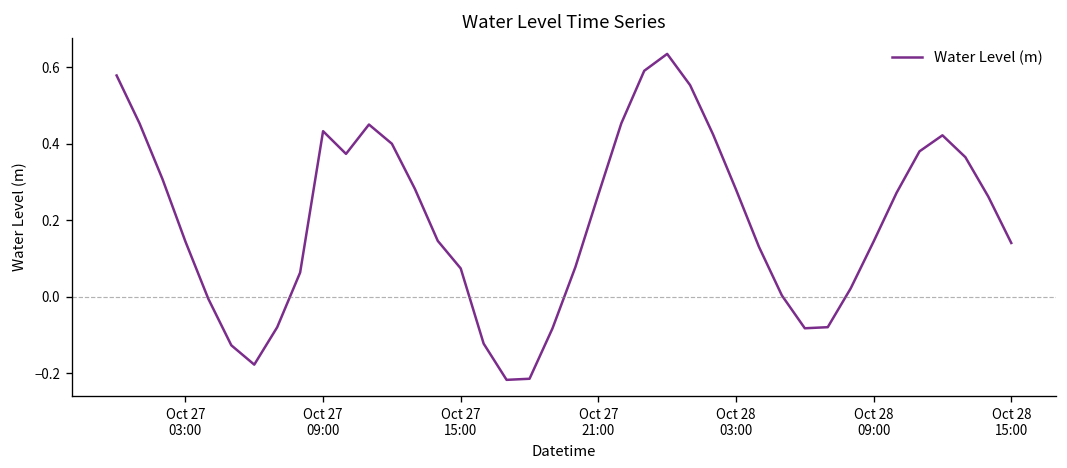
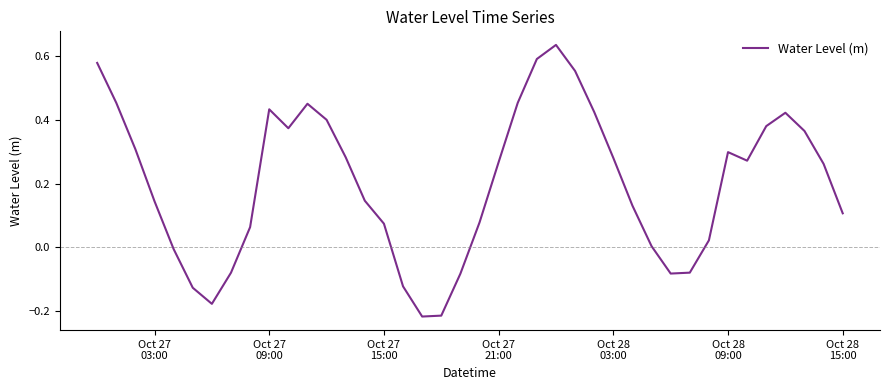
Oct 28 09:00: 0.14 -> 0.30
Oct 28 15:00: 0.14 -> 0.11
